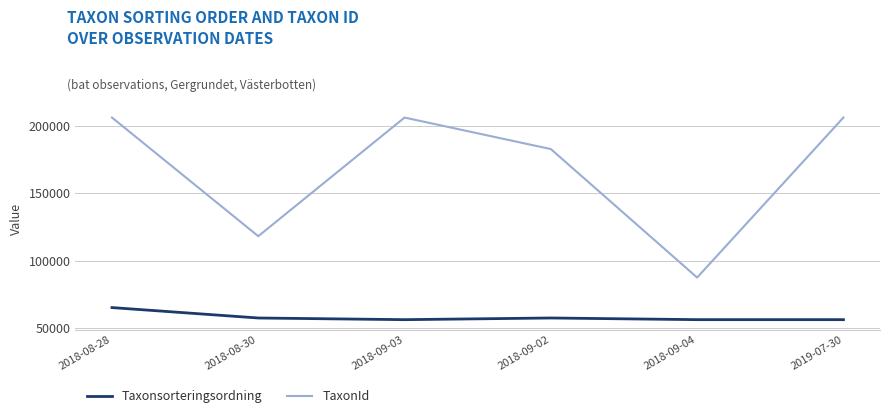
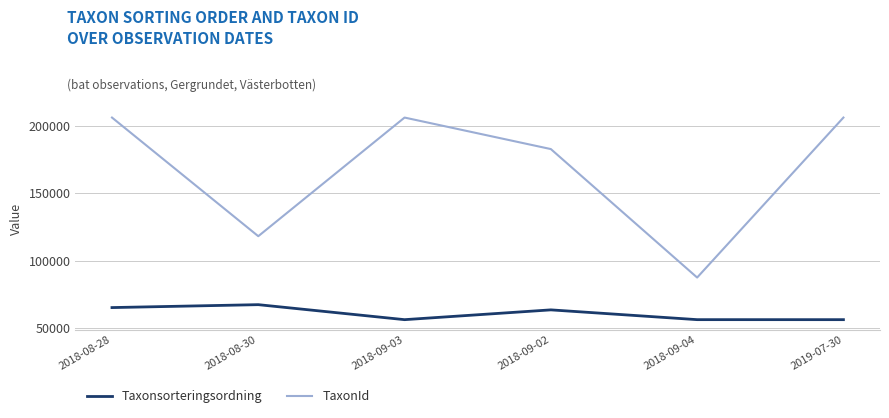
Taxonsorteringsordning, 2018-08-30: 57000 -> 67000
Taxonsorteringsordning, 2018-09-02: 57000 -> 64000
